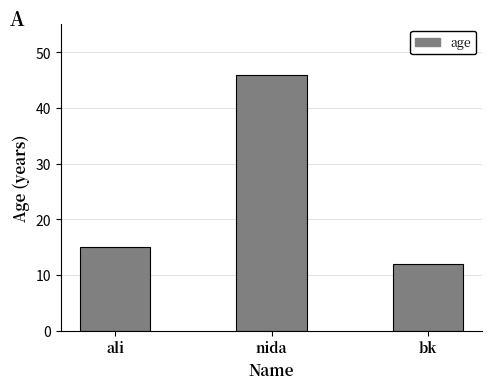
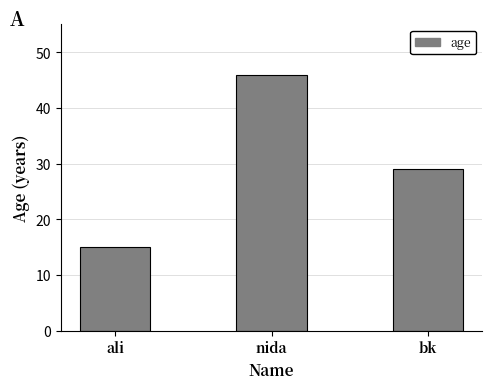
bk: 12 -> 29
